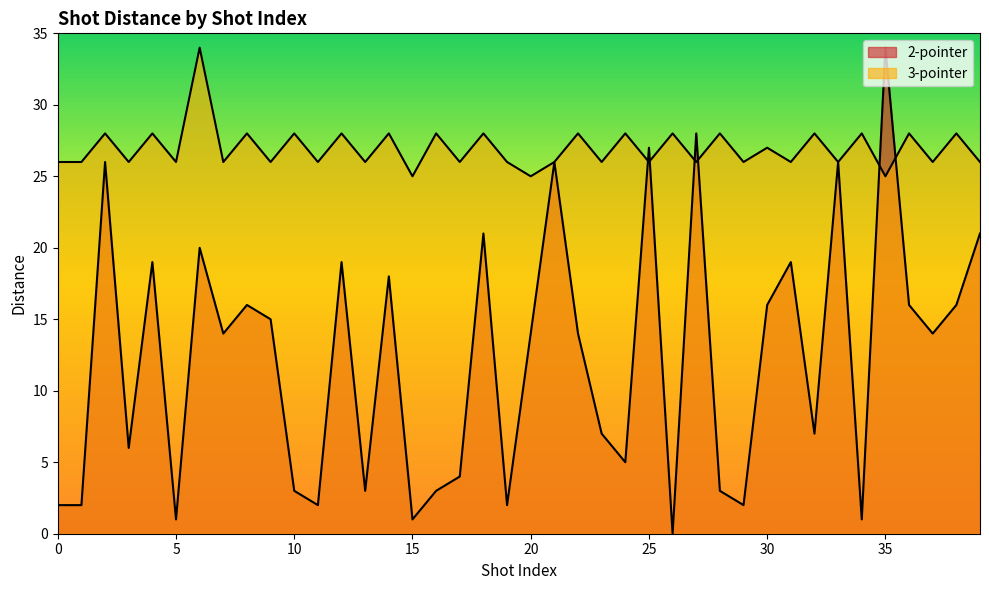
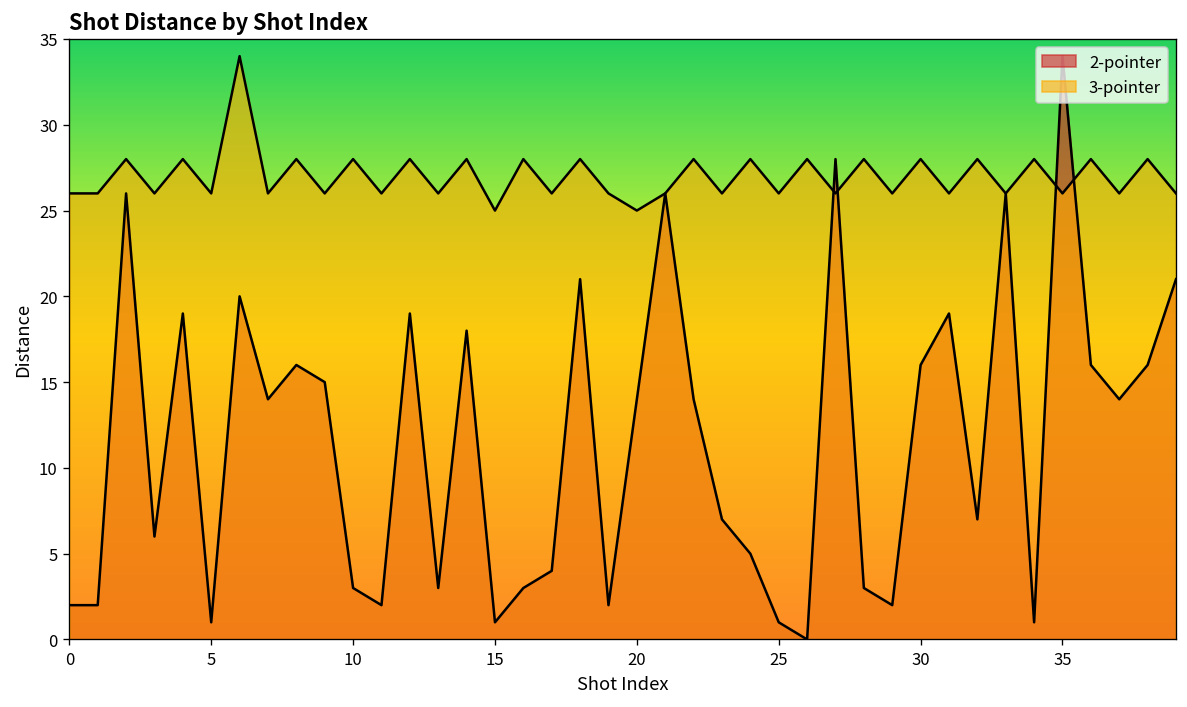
2-pointer, 25: 27 -> 1
3-pointer, 30: 27 -> 28
3-pointer, 35: 25 -> 26
